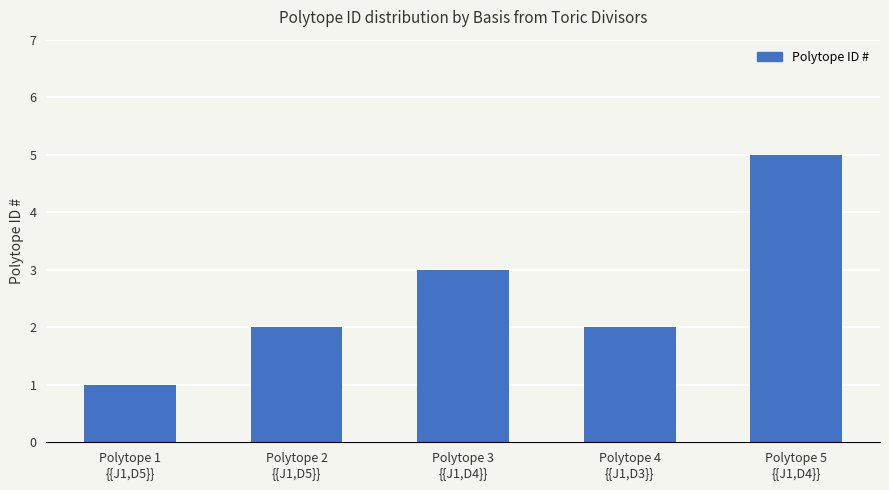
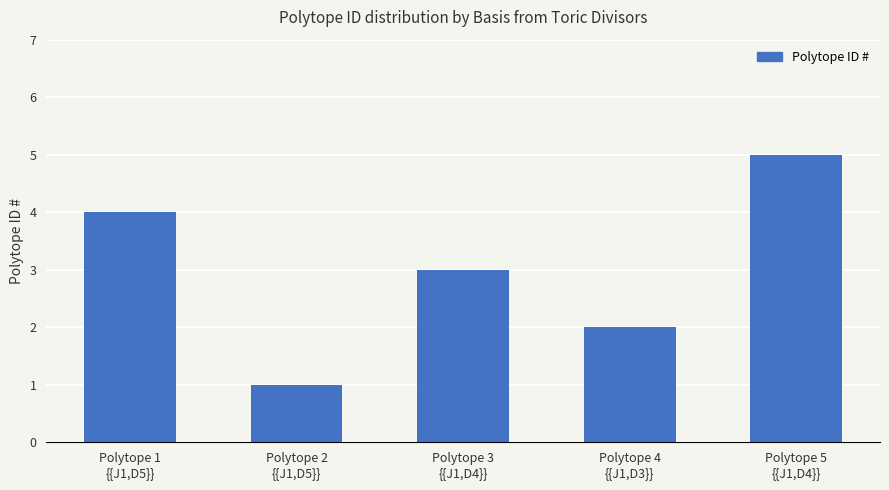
Polytope 1 {{J1,D5}}: 1 -> 4
Polytope 2 {{J1,D5}}: 2 -> 1
